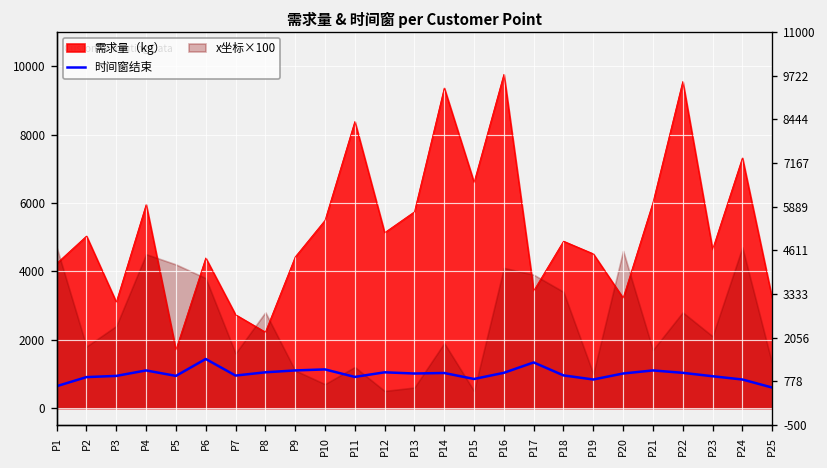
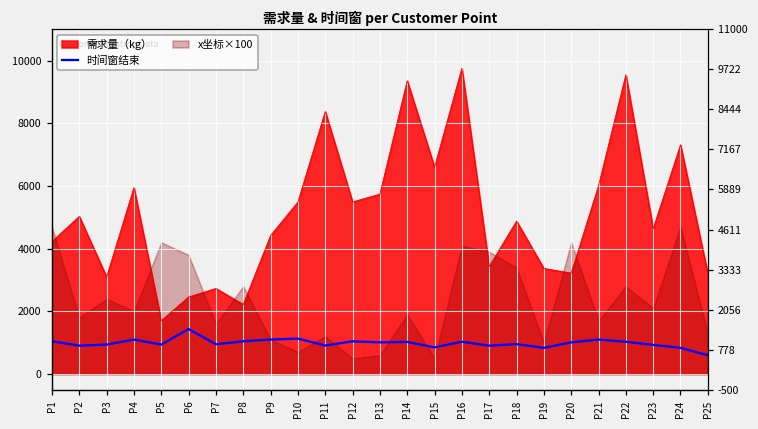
时间窗结束, P1: 600 -> 1000
x坐标×100, P4: 4500 -> 2000
需求量（kg）, P6: 4400 -> 2500
需求量（kg）, P12: 5100 -> 5500
时间窗结束, P17: 1300 -> 900
需求量（kg）, P19: 4500 -> 3400
x坐标×100, P20: 4600 -> 4200
